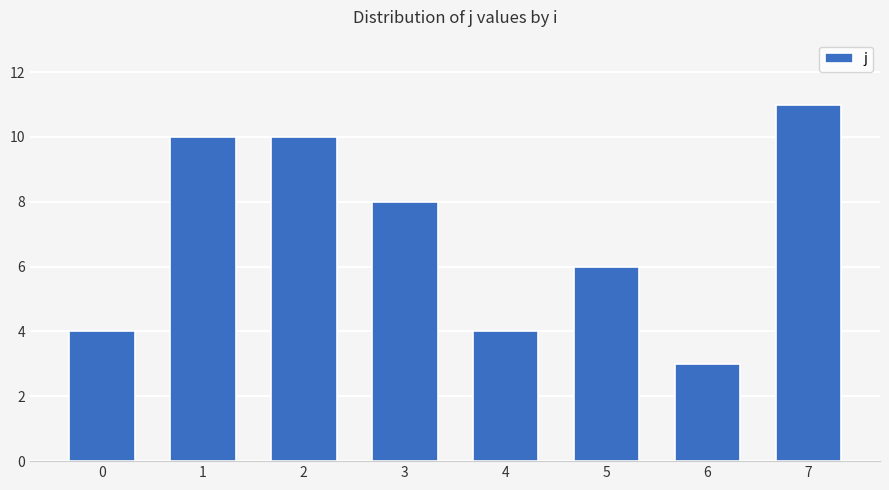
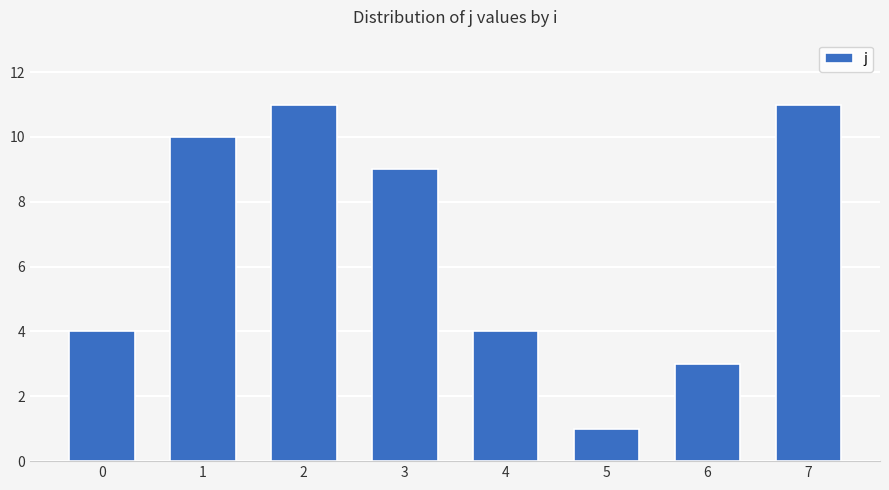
2: 10 -> 11
3: 8 -> 9
5: 6 -> 1
